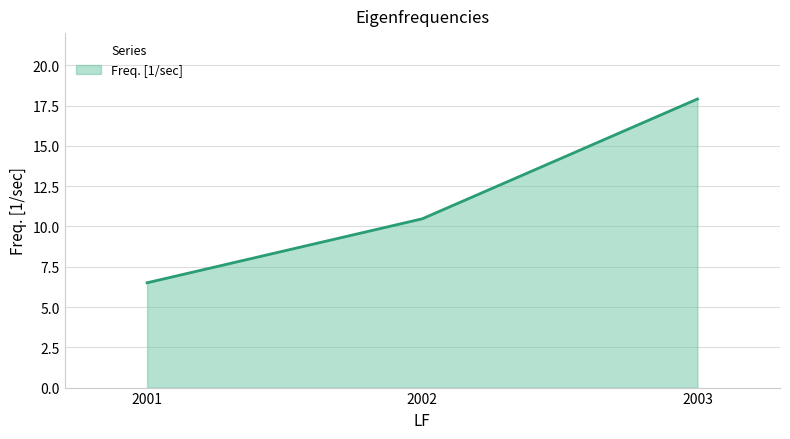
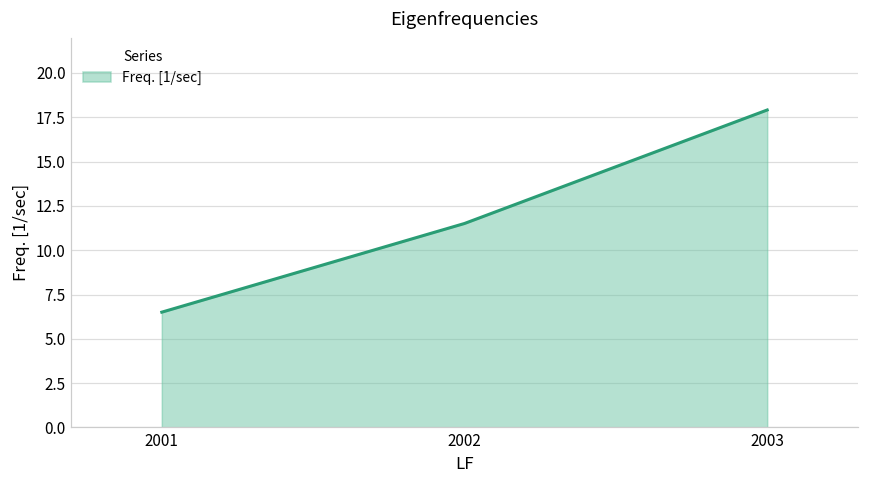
2002: 10.5 -> 11.5
